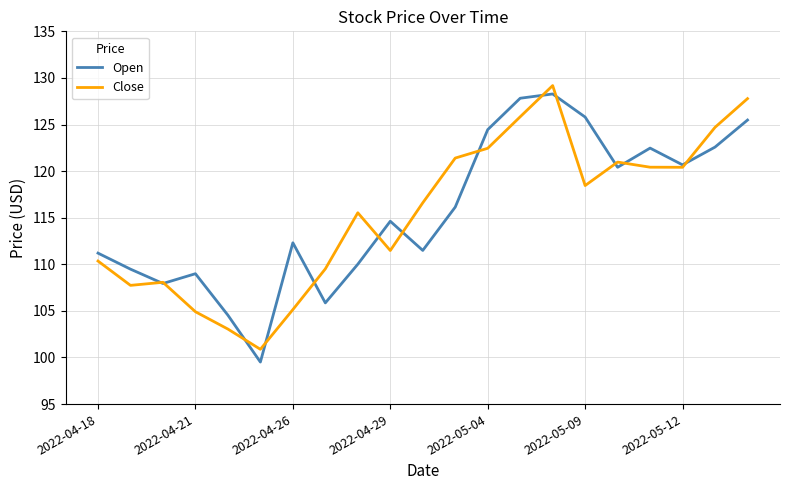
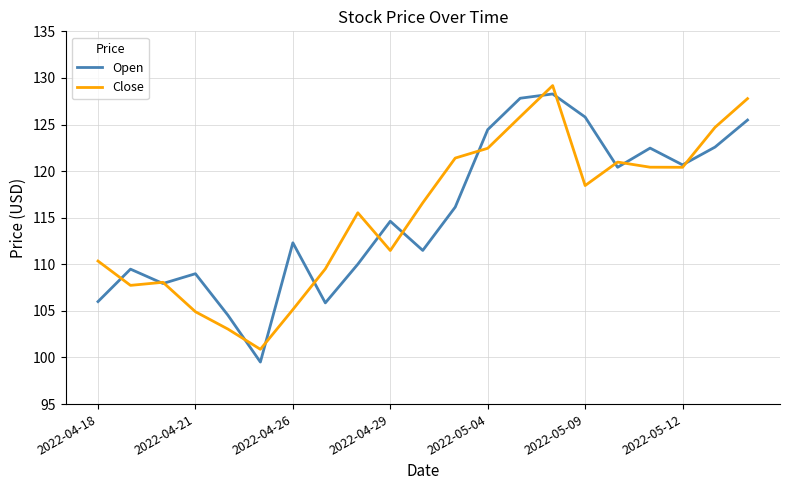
Open, 2022-04-18: 111 -> 106
